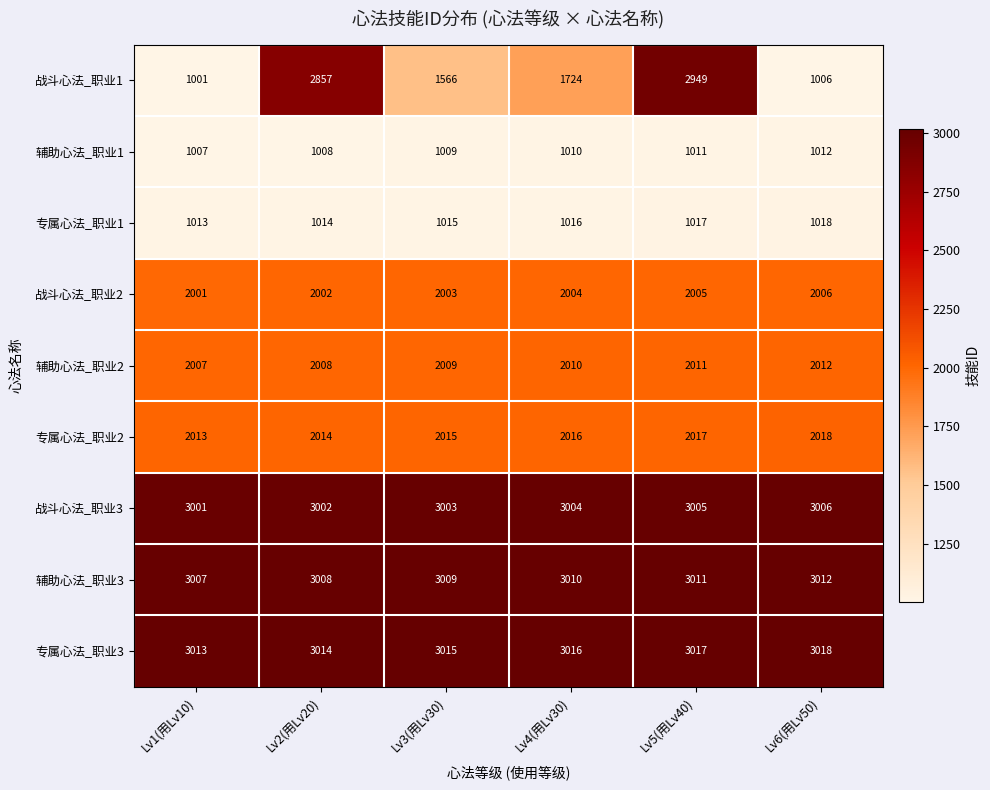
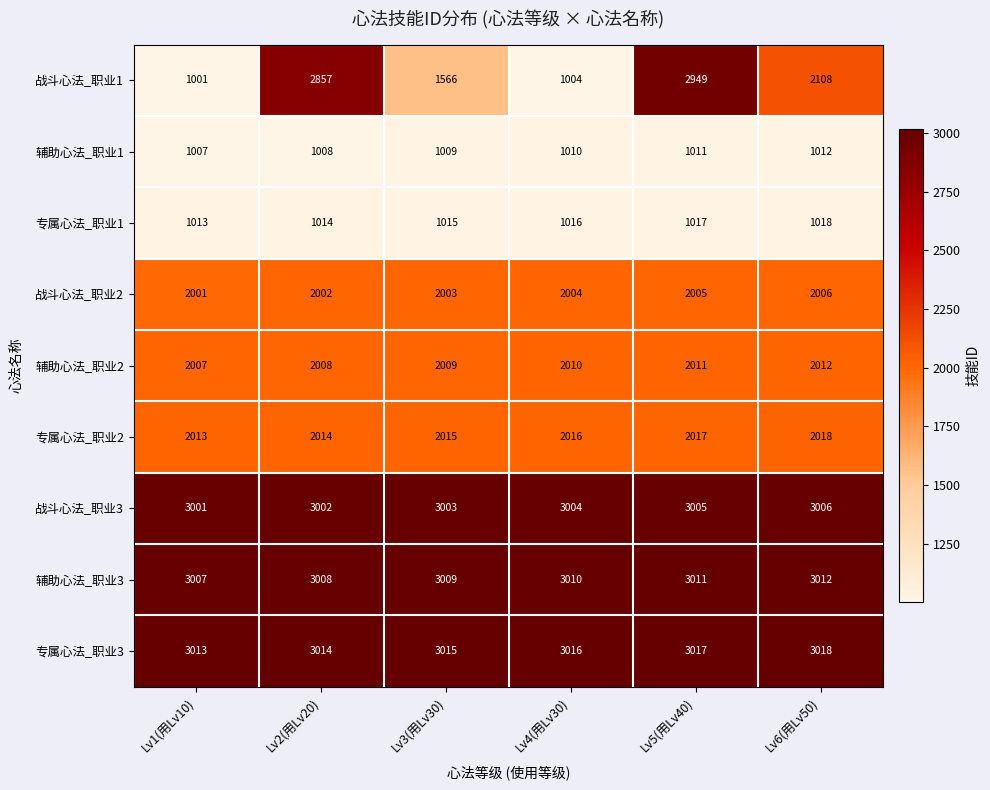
战斗心法_职业1, Lv4(用Lv30): 1724 -> 1004
战斗心法_职业1, Lv6(用Lv50): 1006 -> 2108
